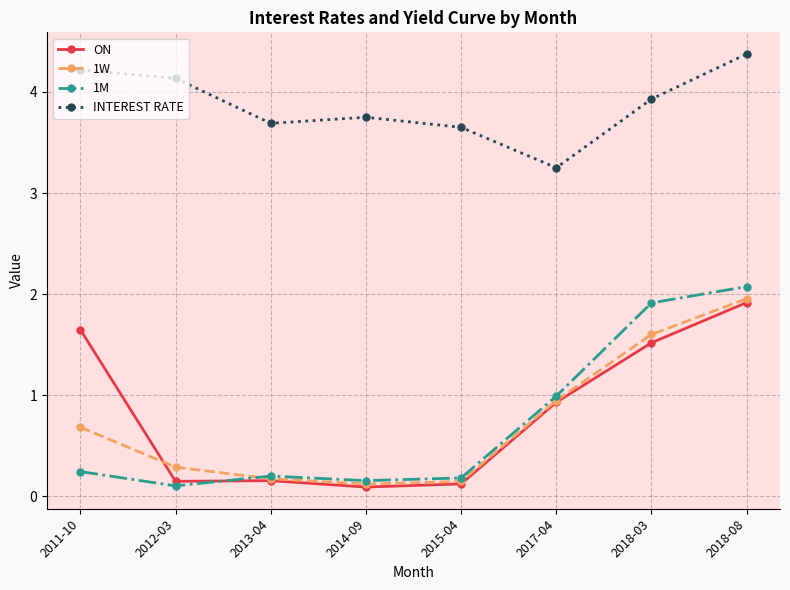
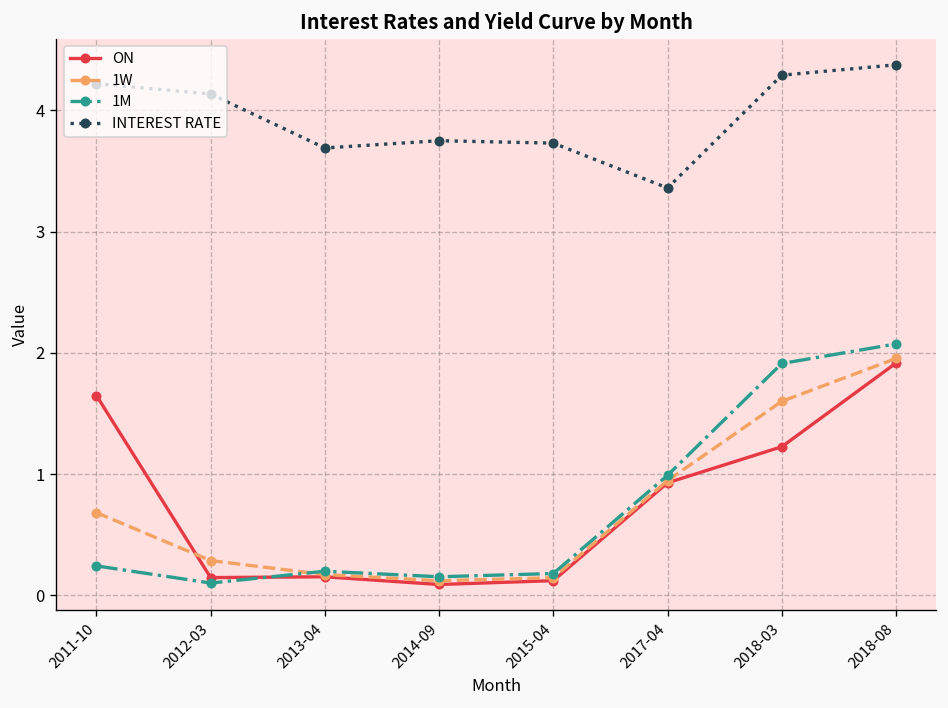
INTEREST RATE, 2015-04: 3.65 -> 3.73
INTEREST RATE, 2017-04: 3.25 -> 3.36
ON, 2018-03: 1.52 -> 1.23
INTEREST RATE, 2018-03: 3.93 -> 4.29
